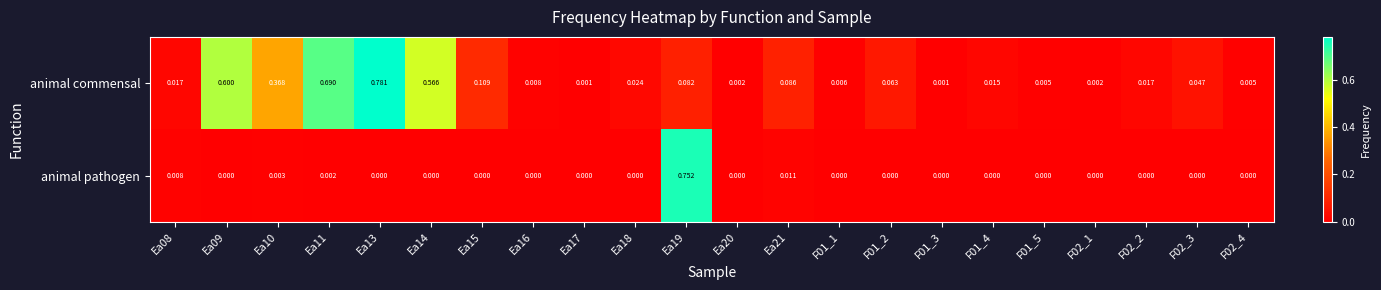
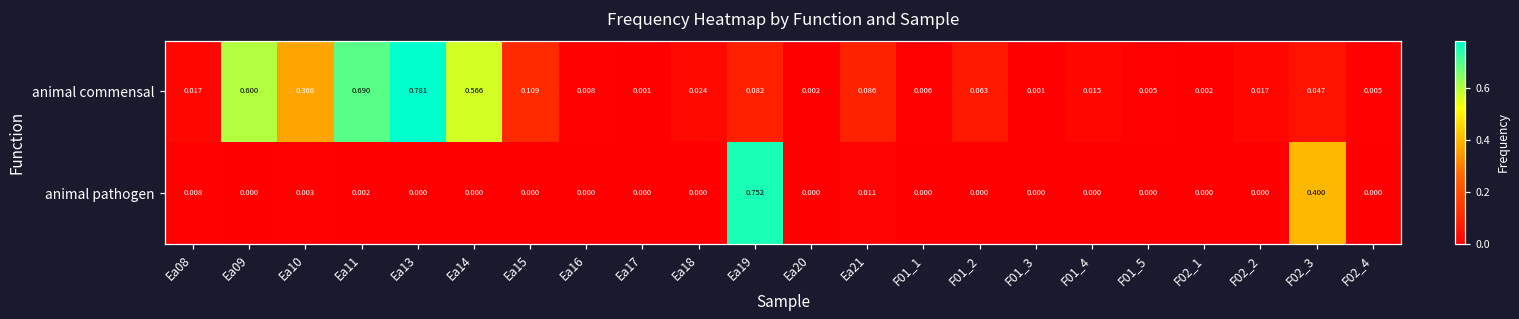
animal pathogen, F02_3: 0.000 -> 0.400
